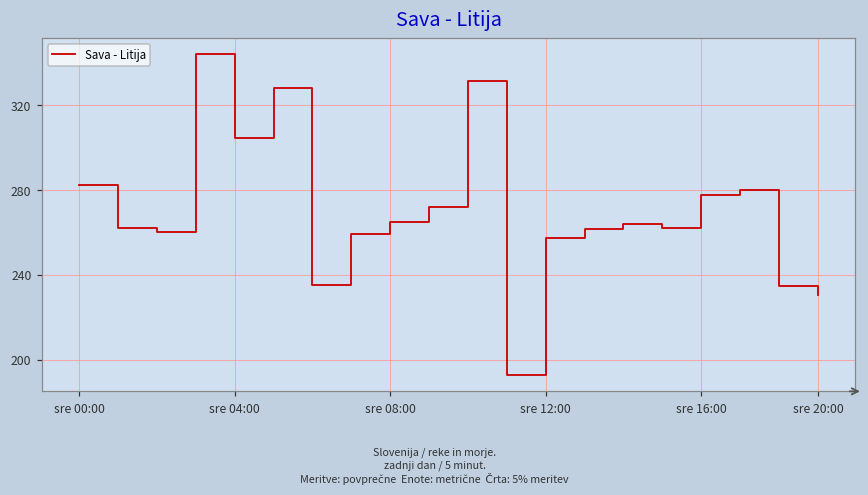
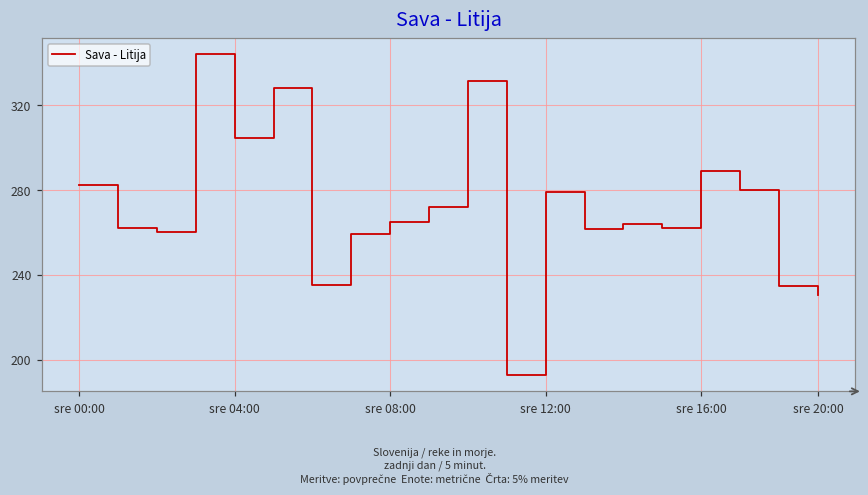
sre 12:00: 257 -> 279
sre 16:00: 278 -> 289
